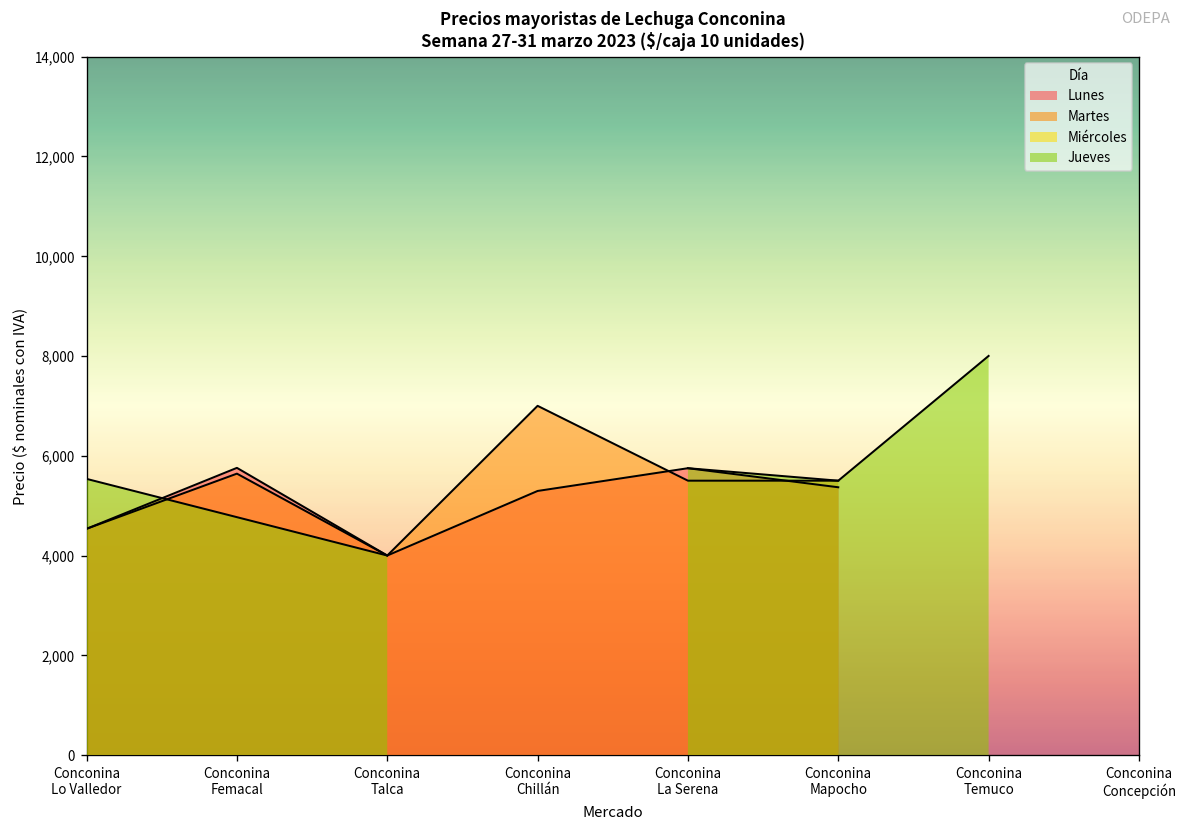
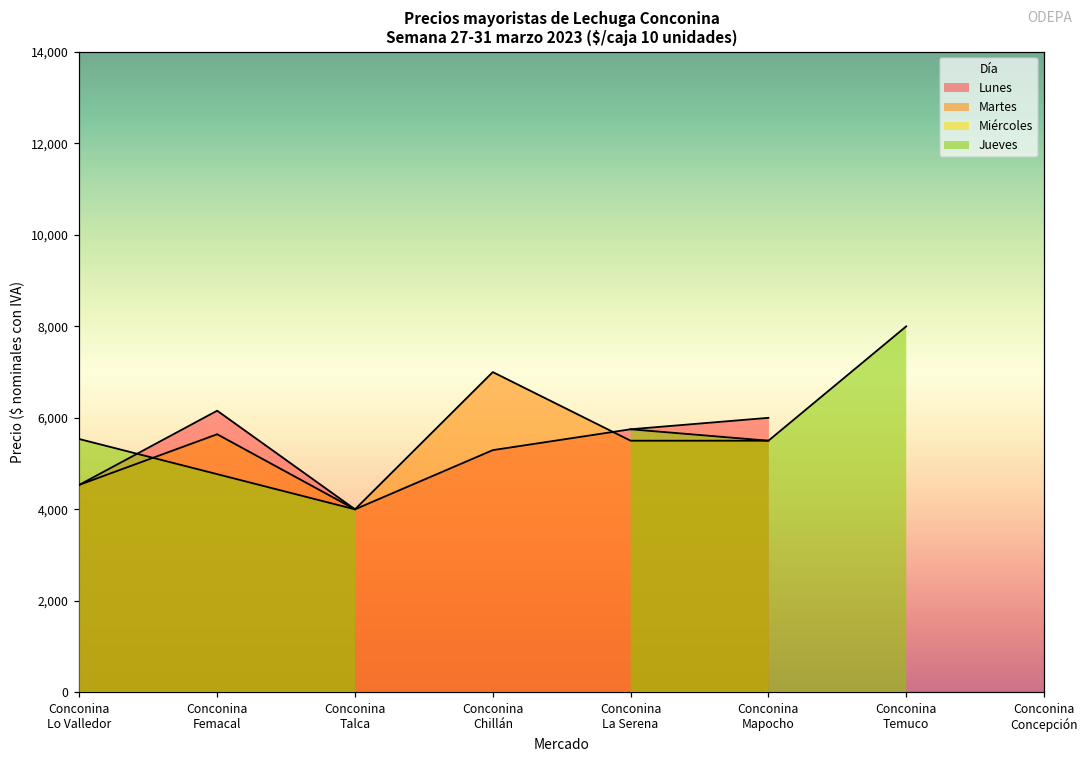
Lunes, Conconina Femacal: 5,800 -> 6,200
Lunes, Conconina Mapocho: 5,400 -> 6,000
